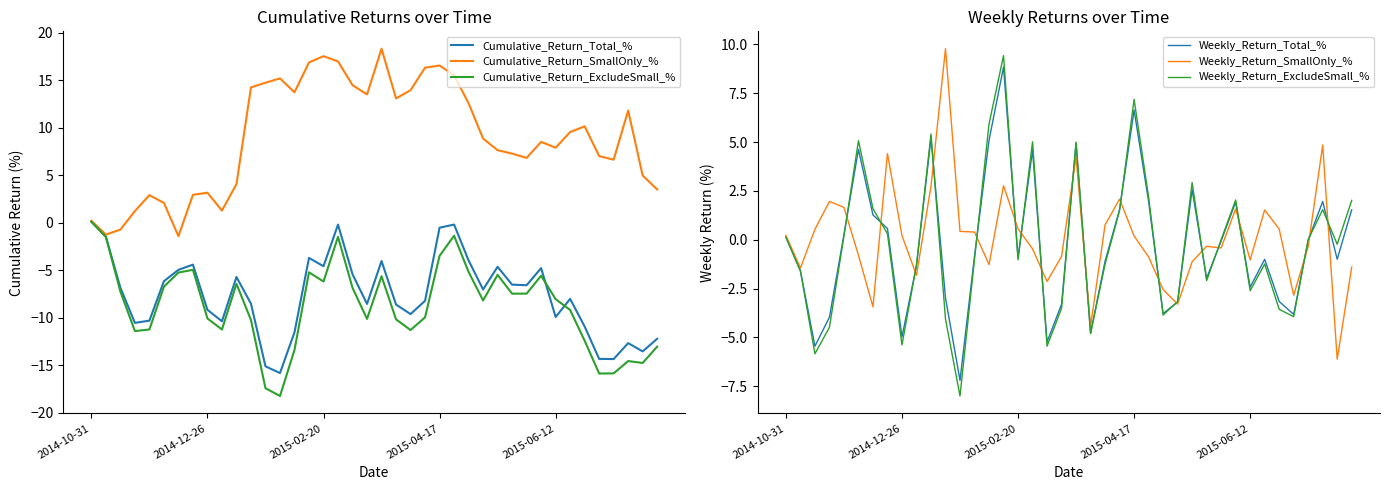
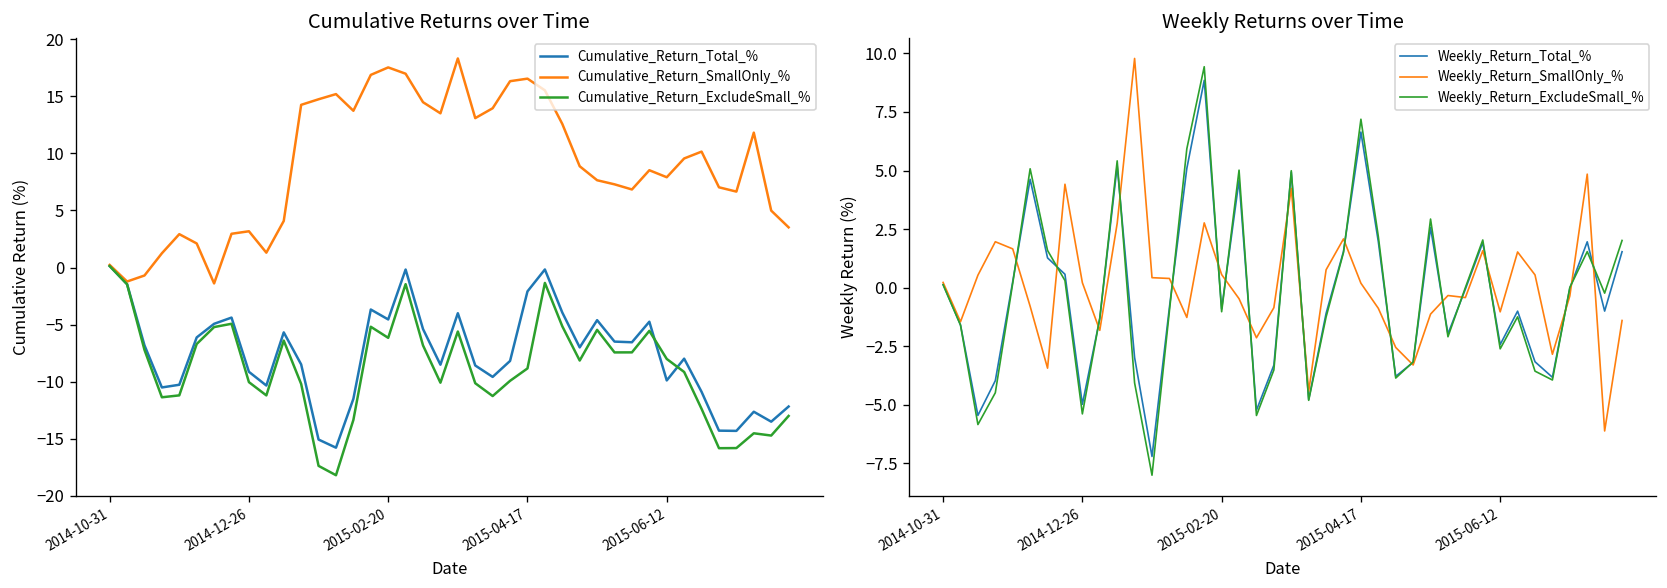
Cumulative Returns over Time, Cumulative_Return_Total_%, 2015-04-17: -1 -> -2
Cumulative Returns over Time, Cumulative_Return_ExcludeSmall_%, 2015-04-17: -3 -> -9
